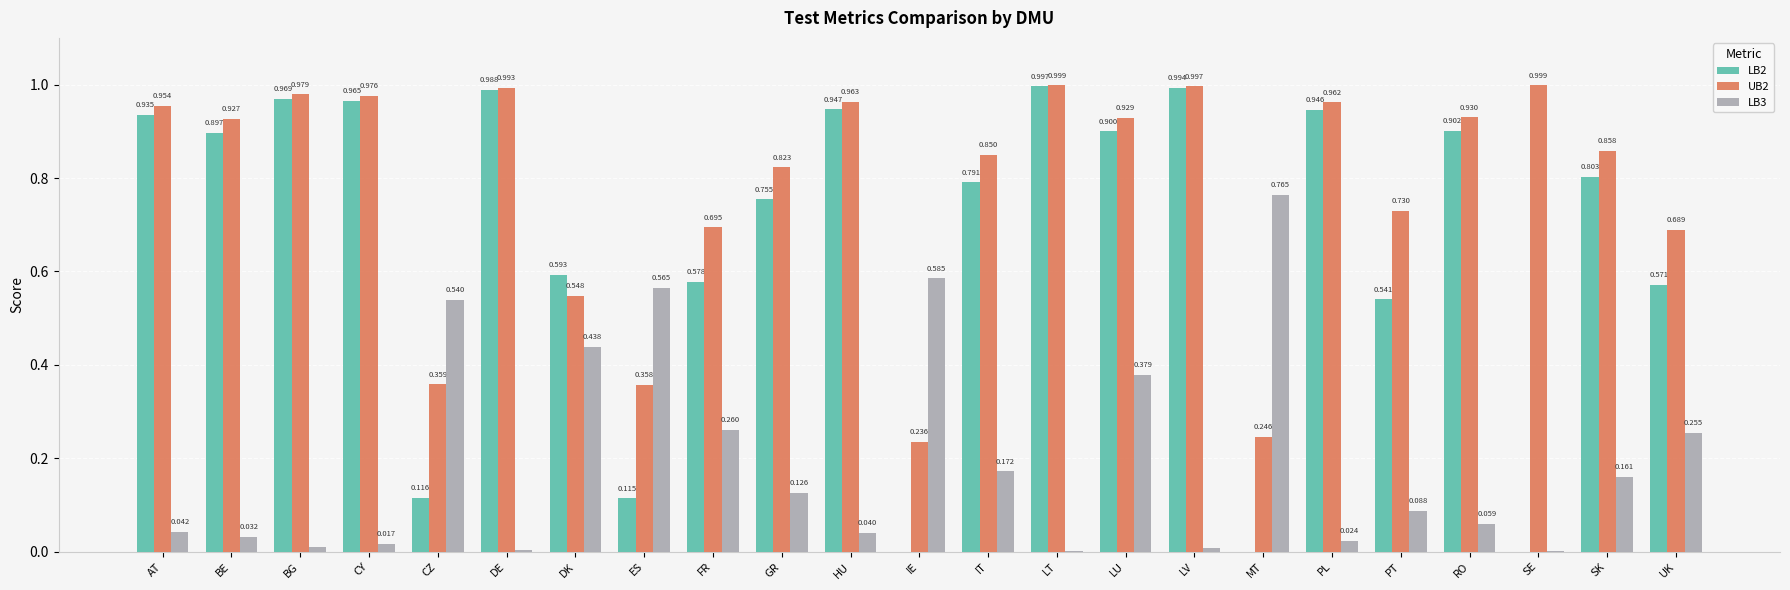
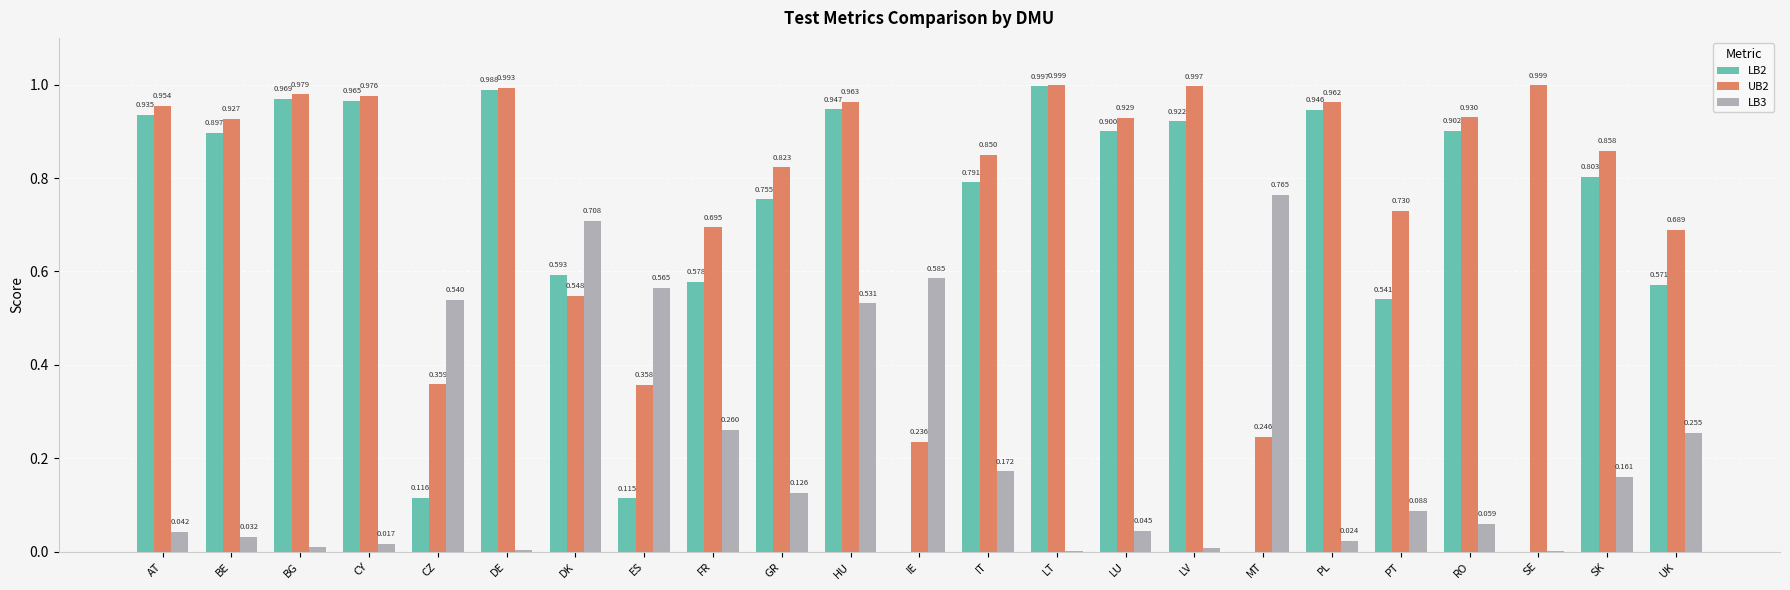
LB3, DK: 0.438 -> 0.708
LB3, HU: 0.040 -> 0.531
LB3, LU: 0.379 -> 0.045
LB2, LV: 0.994 -> 0.922
